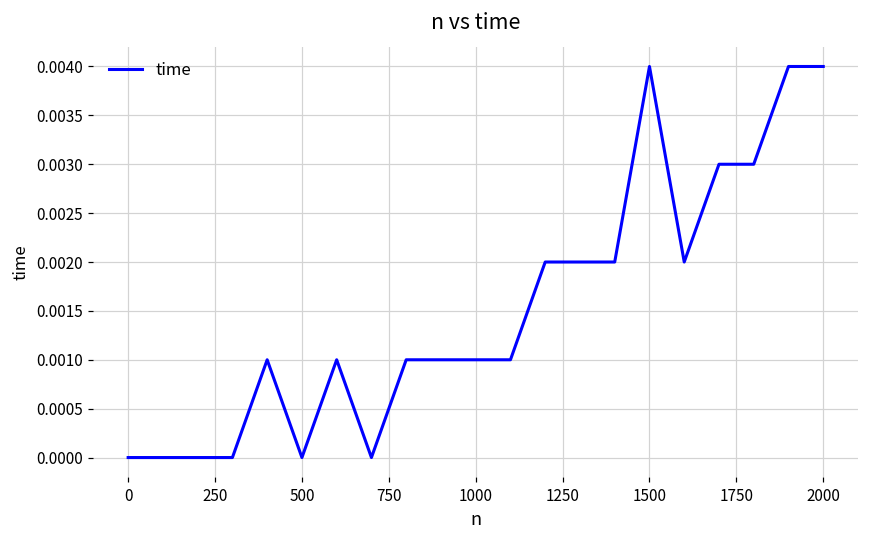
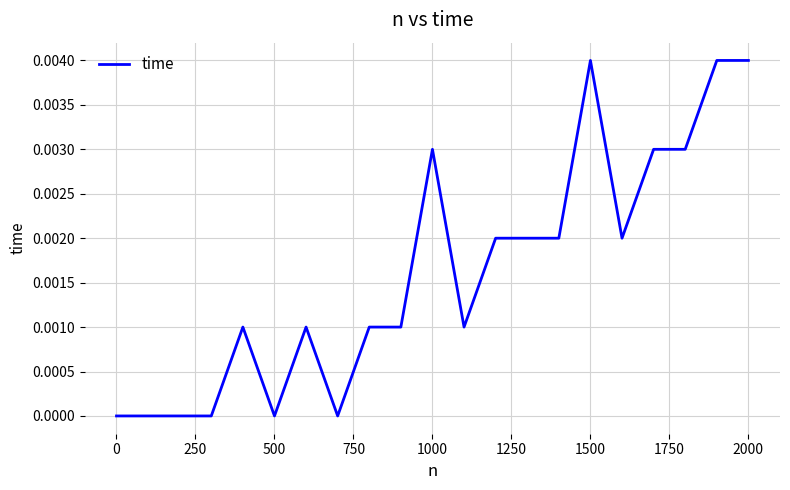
1000: 0.001 -> 0.003
